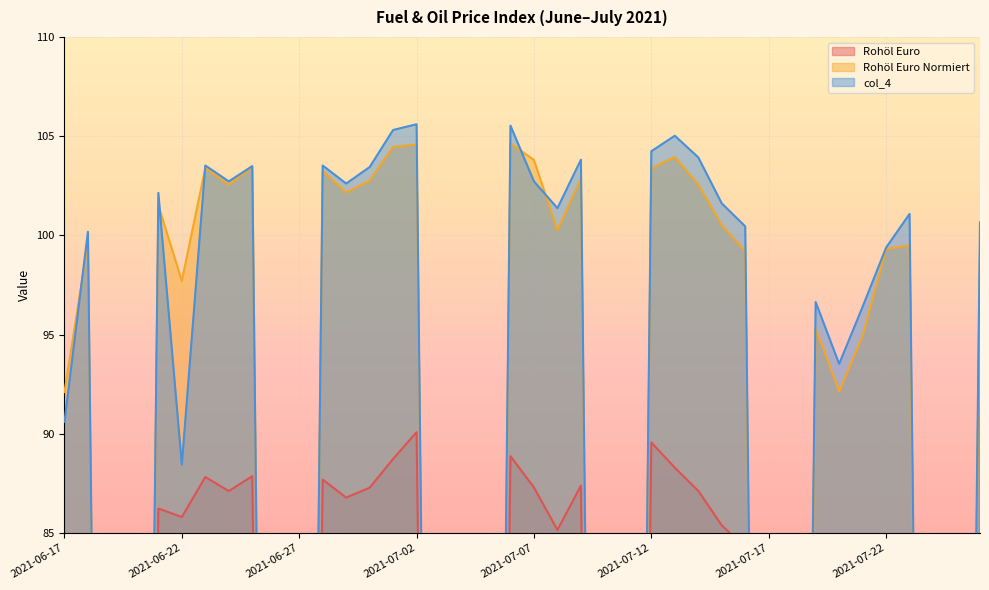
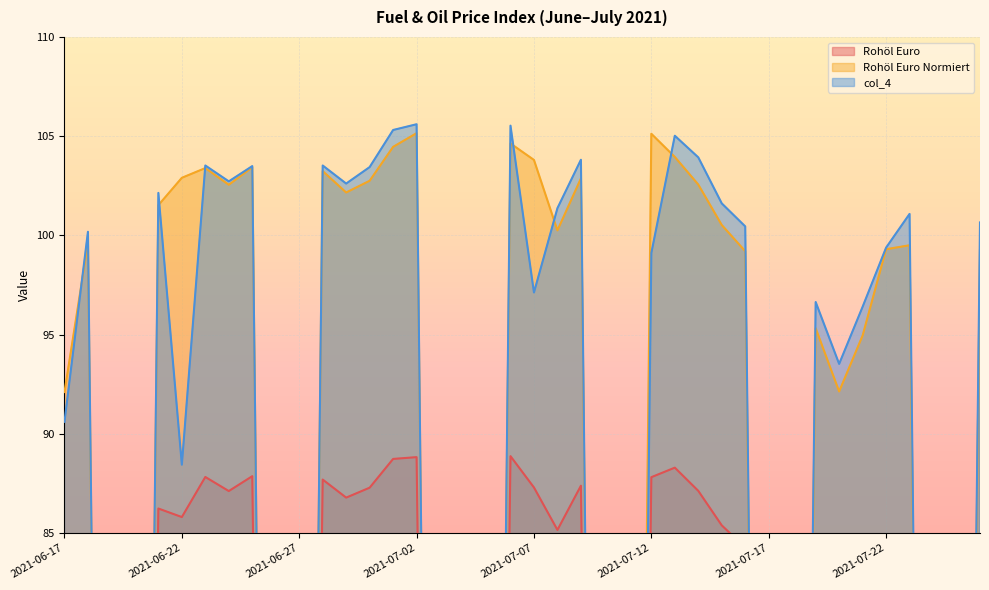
Rohöl Euro Normiert, 2021-06-22: 97.7 -> 102.9
Rohöl Euro, 2021-07-02: 90.1 -> 88.8
Rohöl Euro Normiert, 2021-07-02: 104.6 -> 105.2
col_4, 2021-07-07: 102.7 -> 97.1
Rohöl Euro, 2021-07-12: 89.6 -> 87.8
Rohöl Euro Normiert, 2021-07-12: 103.4 -> 105.1
col_4, 2021-07-12: 104.2 -> 99.1
